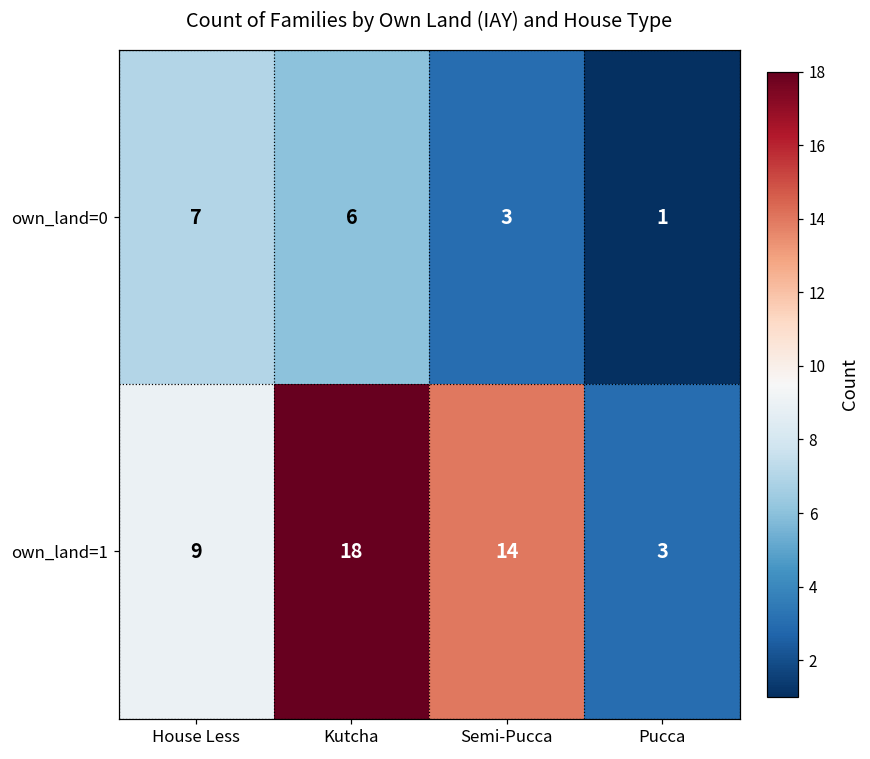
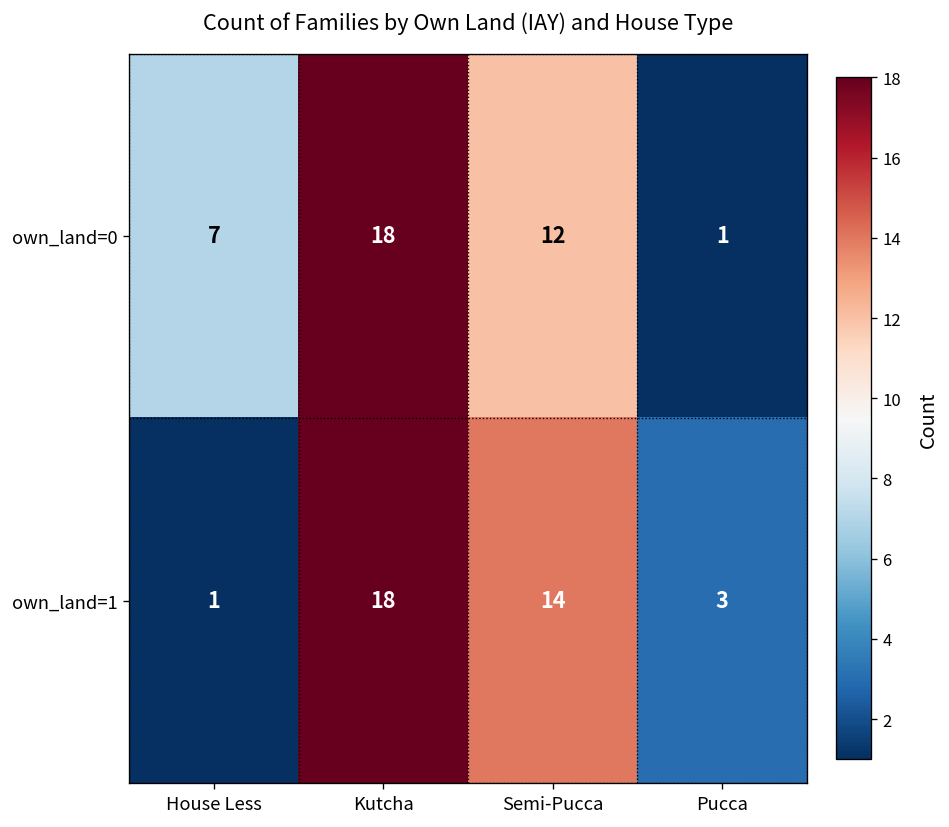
own_land=0, Kutcha: 6 -> 18
own_land=0, Semi-Pucca: 3 -> 12
own_land=1, House Less: 9 -> 1
